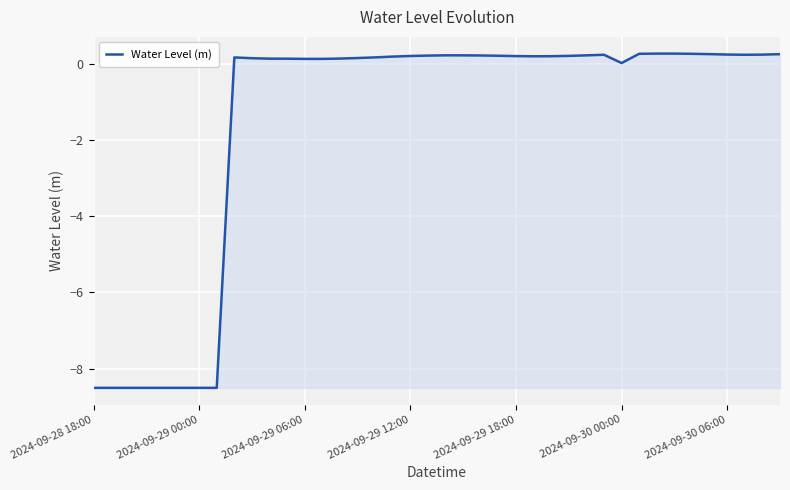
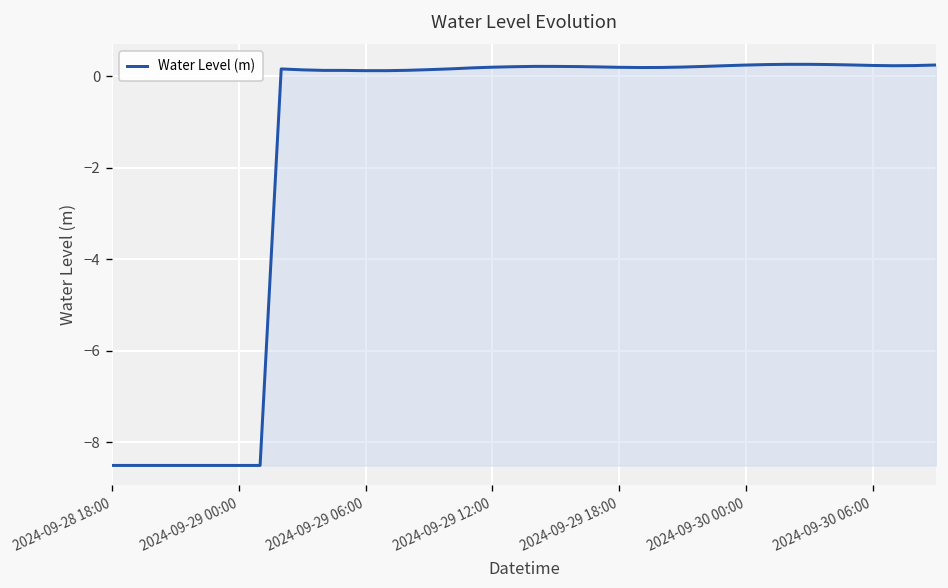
2024-09-30 00:00: 0.0 -> 0.2
